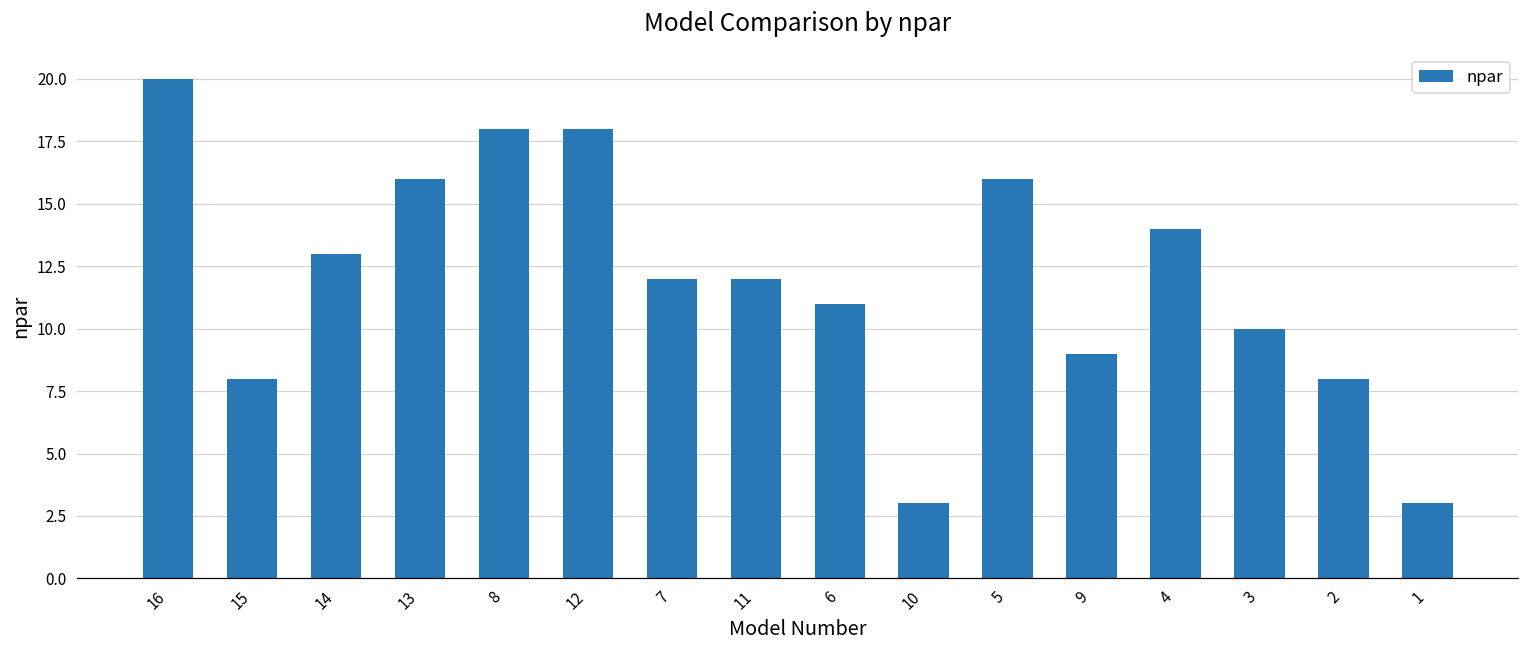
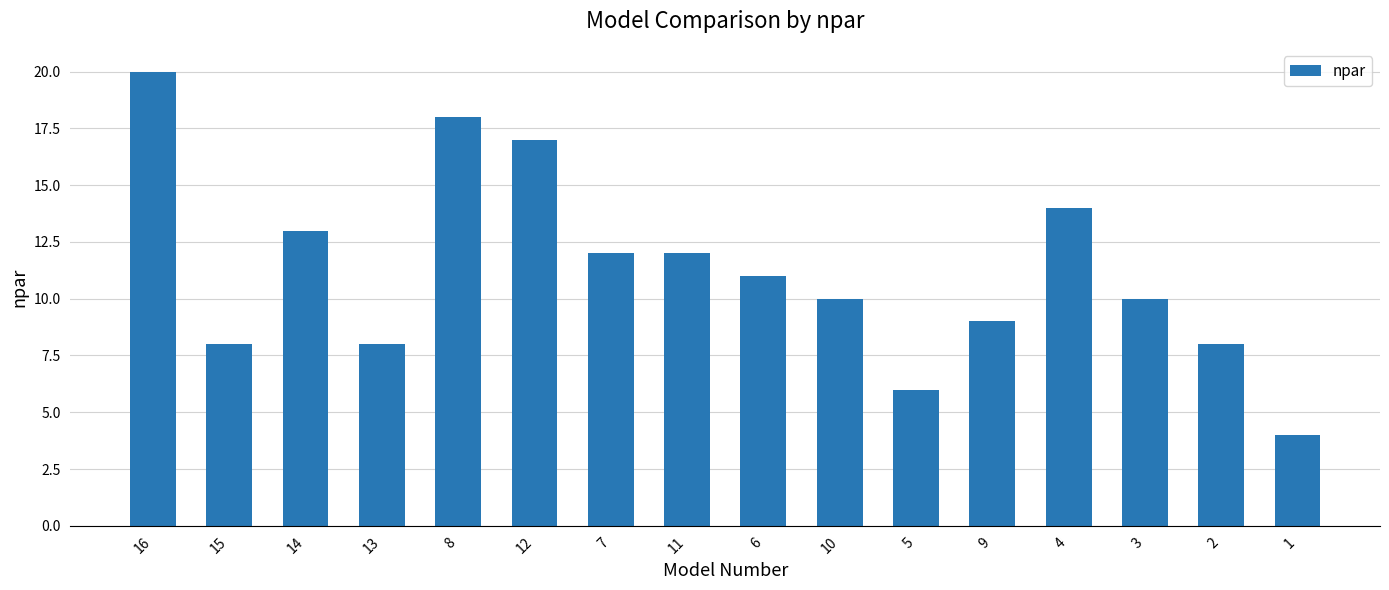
13: 16 -> 8
12: 18 -> 17
10: 3 -> 10
5: 16 -> 6
1: 3 -> 4
